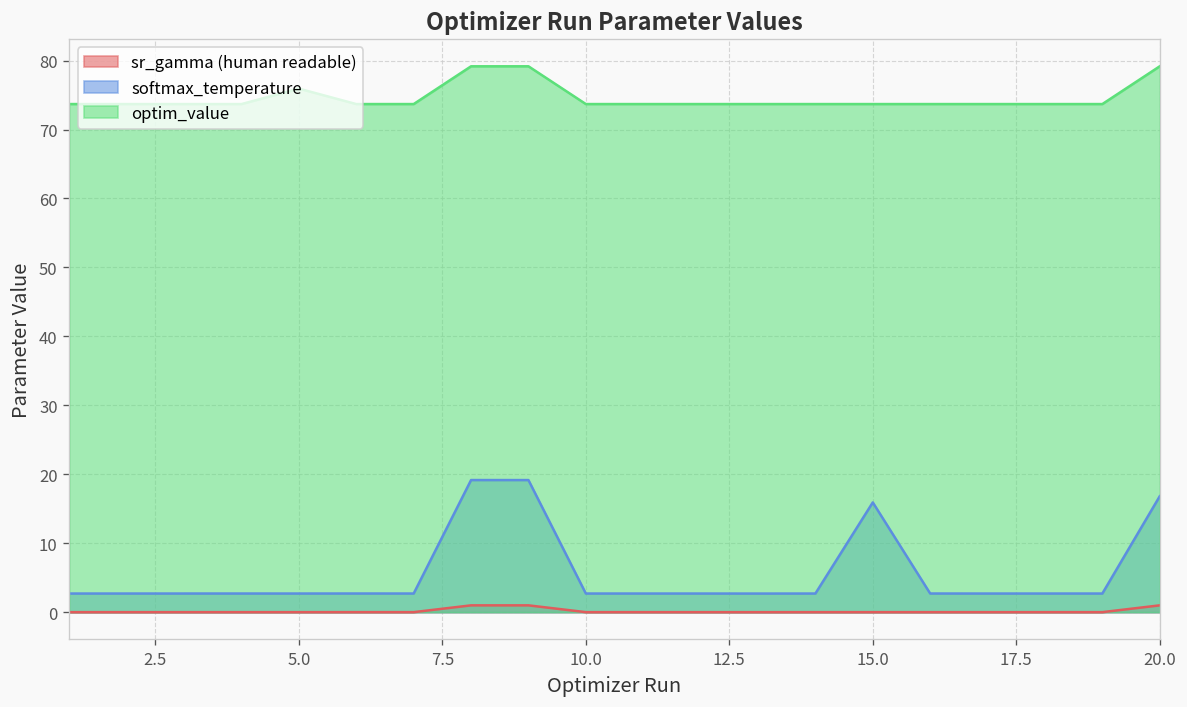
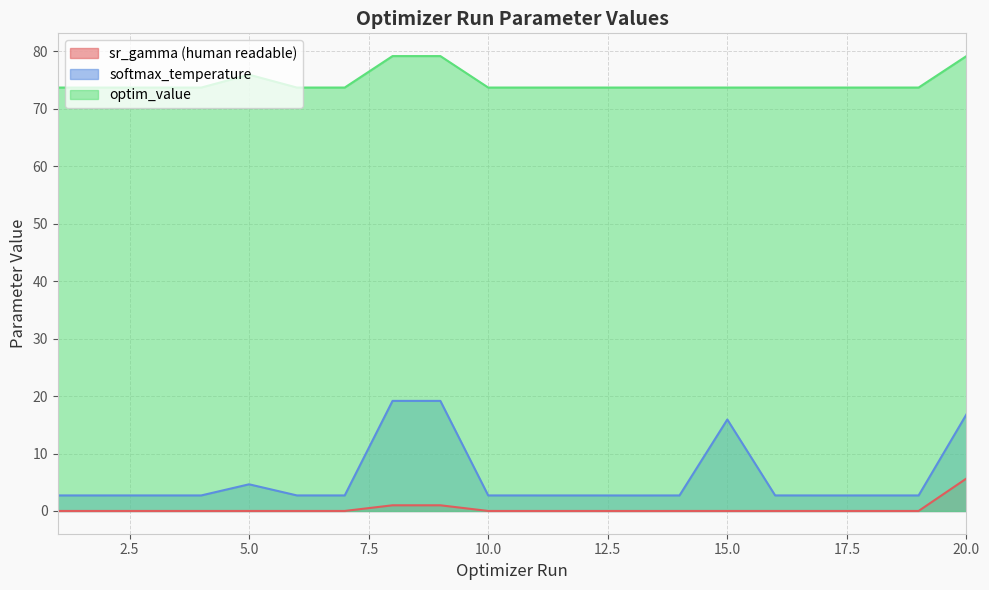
softmax_temperature, 5.0: 3 -> 5
sr_gamma (human readable), 20.0: 1 -> 6
